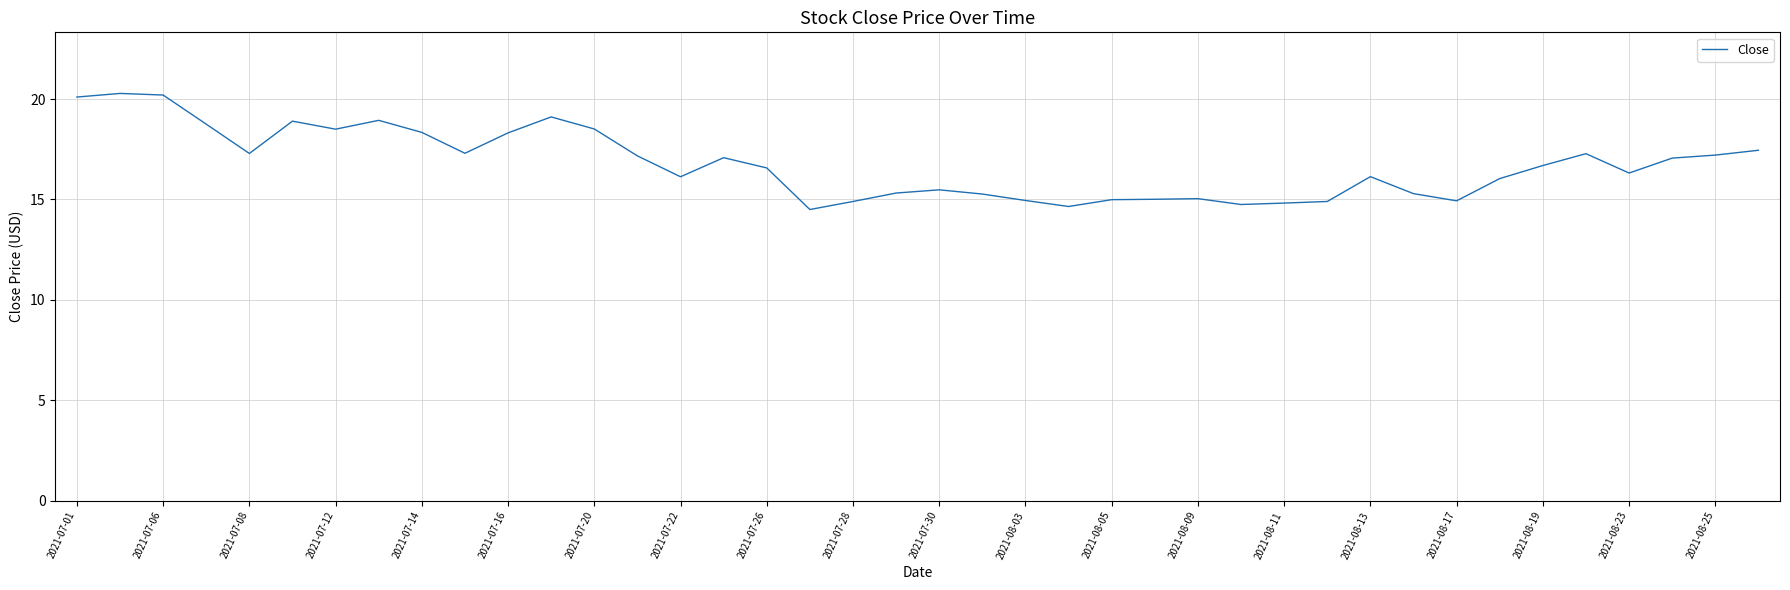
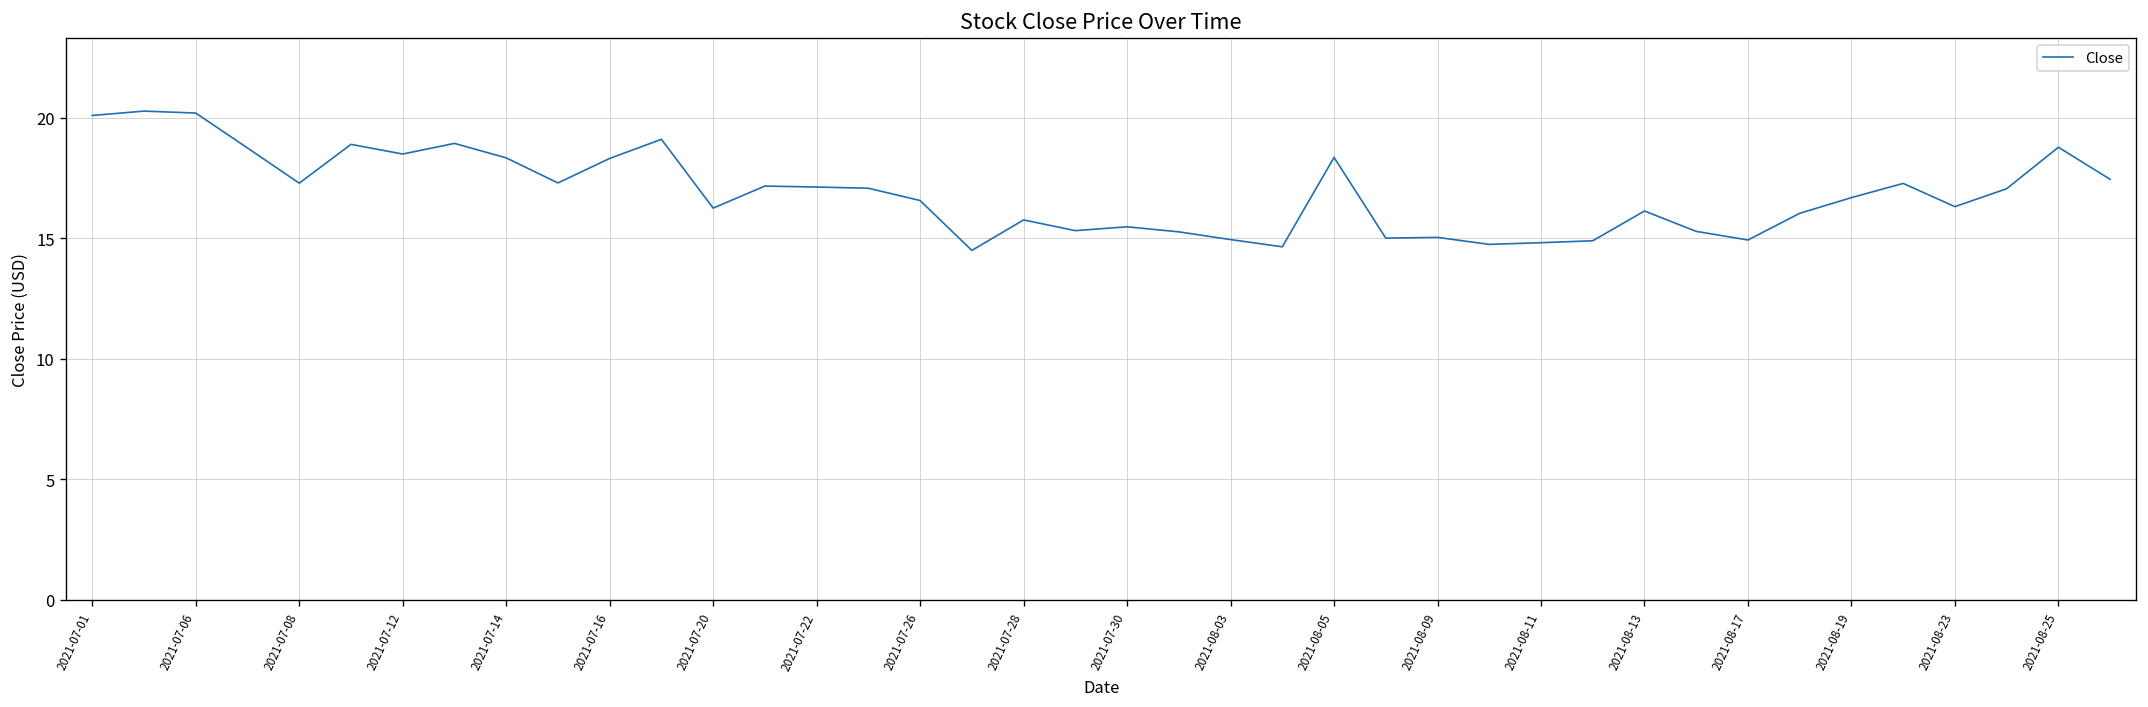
2021-07-20: 18.5 -> 16.3
2021-07-22: 16.1 -> 17.1
2021-07-28: 14.9 -> 15.8
2021-08-05: 15.0 -> 18.4
2021-08-25: 17.2 -> 18.8
